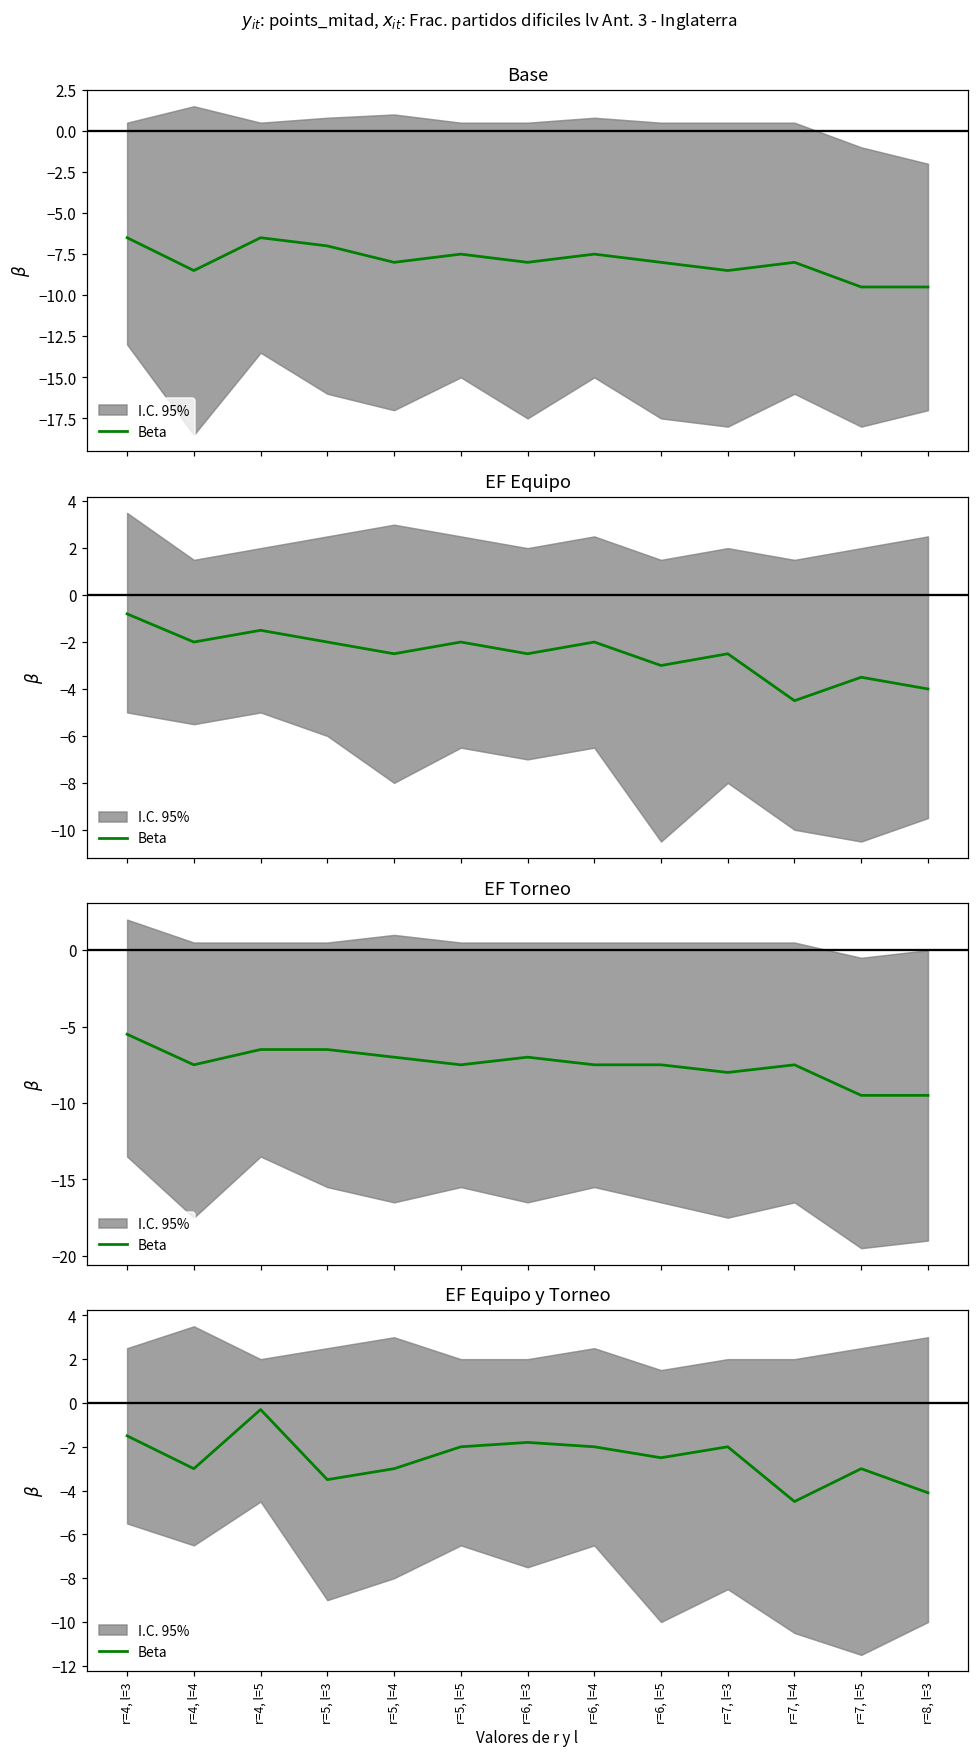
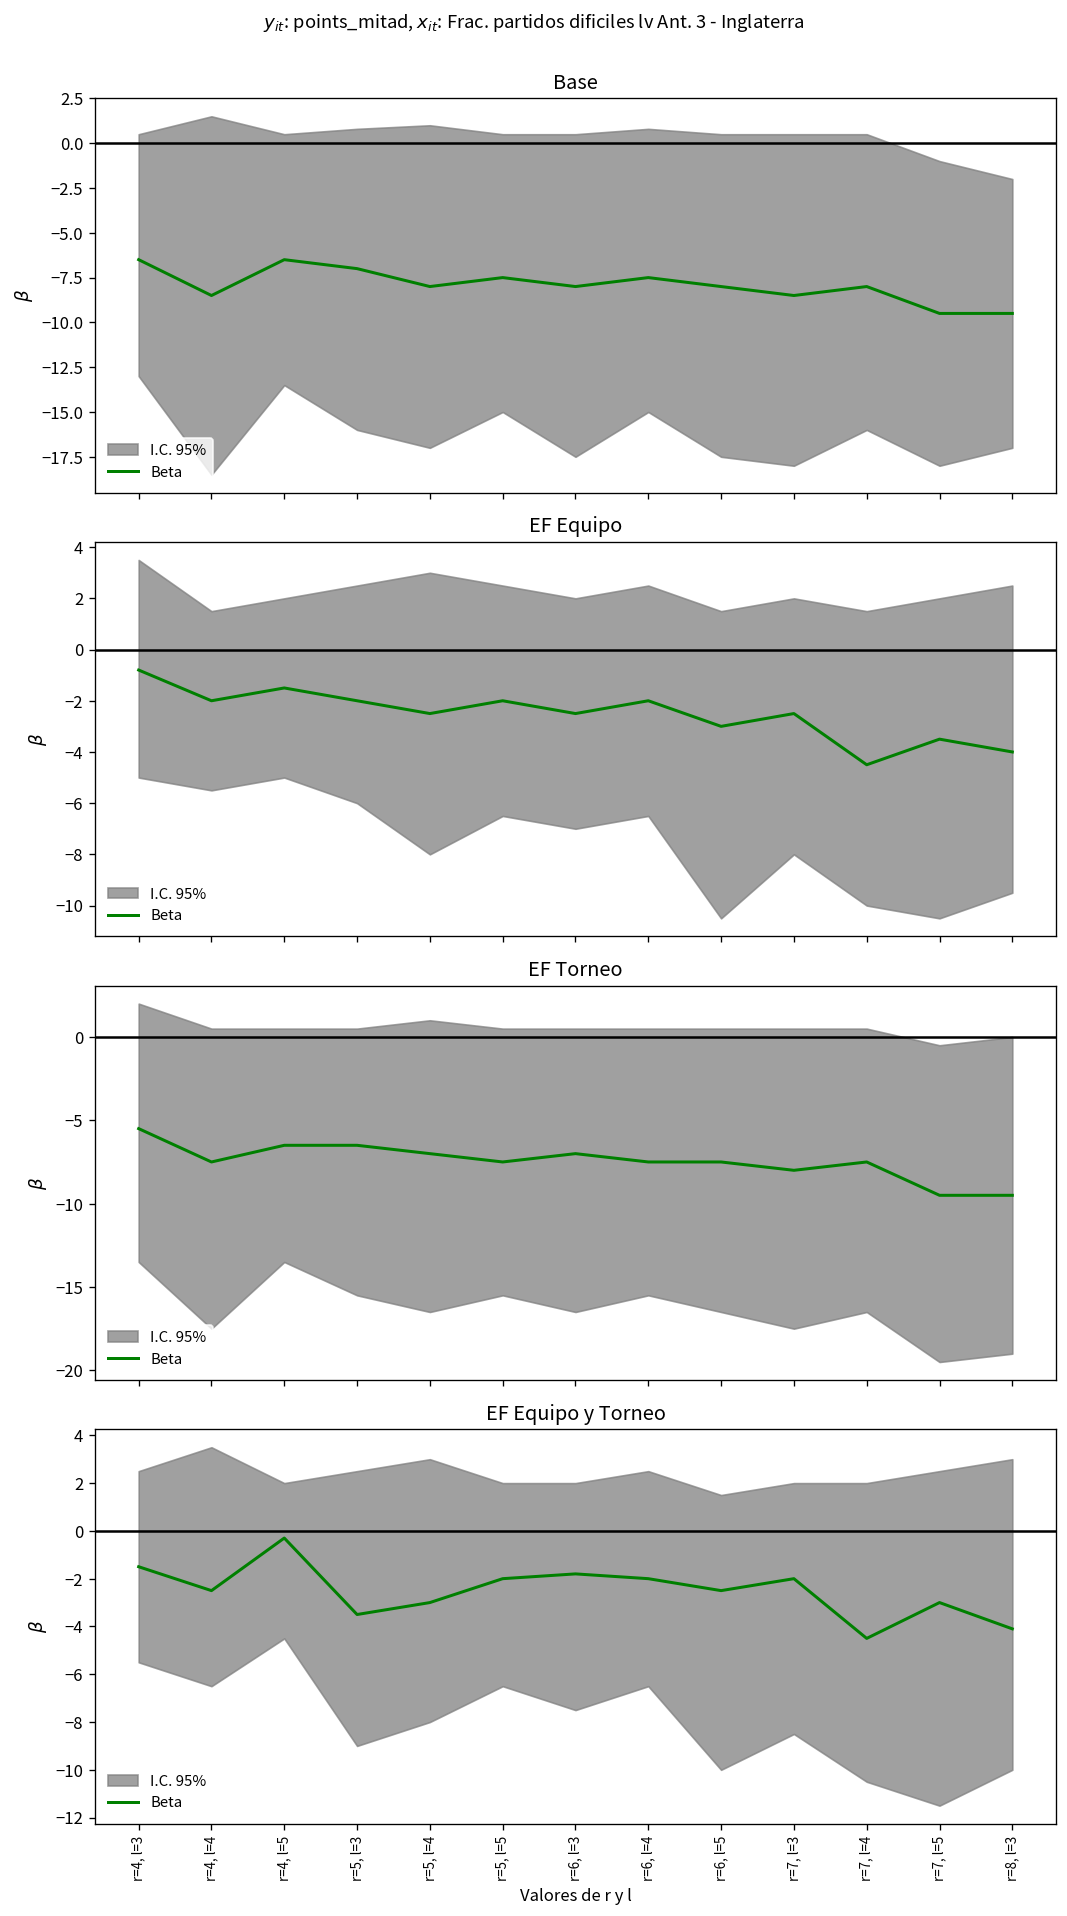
EF Equipo y Torneo, Beta, r=4, l=4: -3.0 -> -2.5
